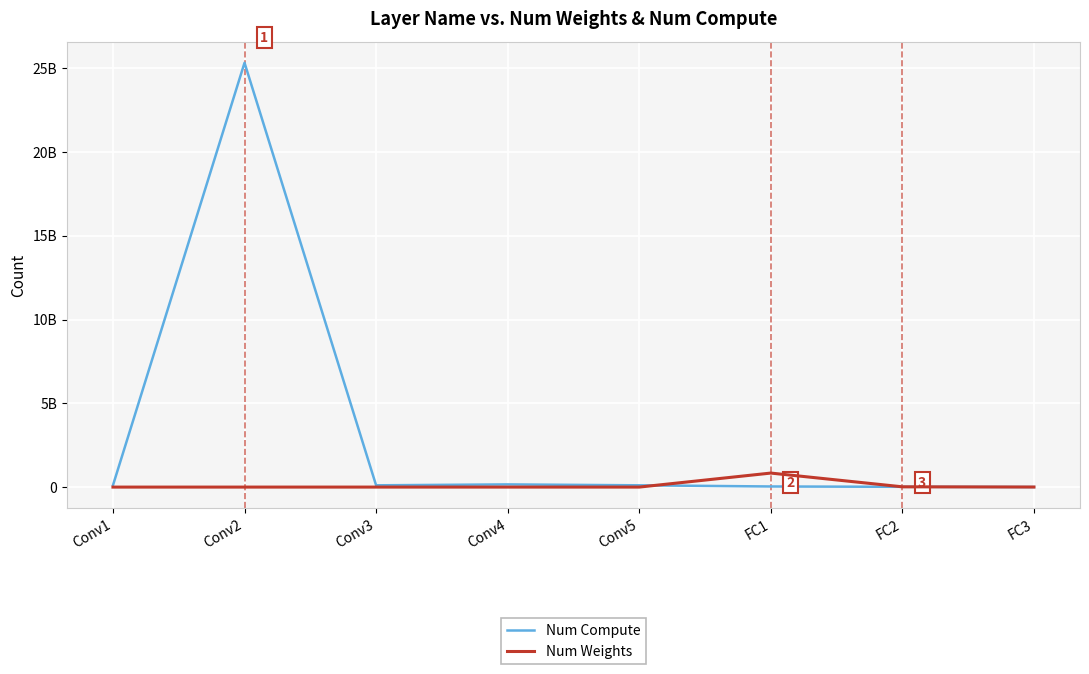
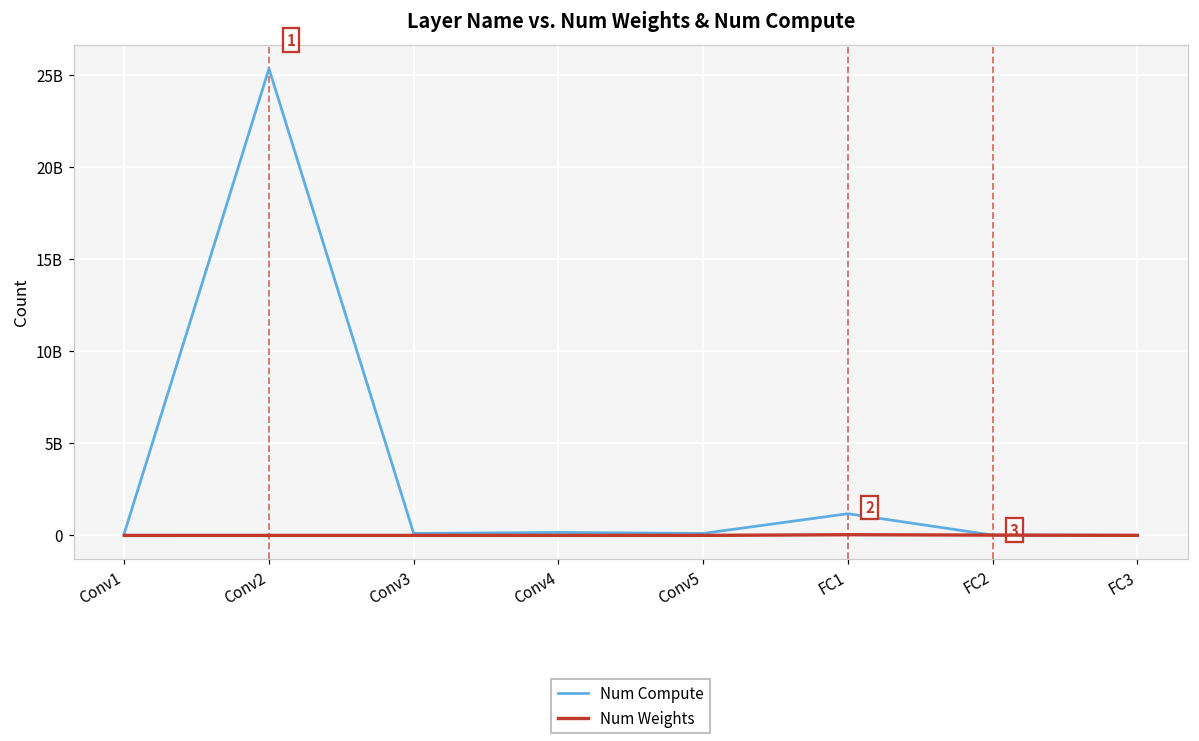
Num Compute, FC1: 0 -> 1200000000
Num Weights, FC1: 800000000 -> 0
